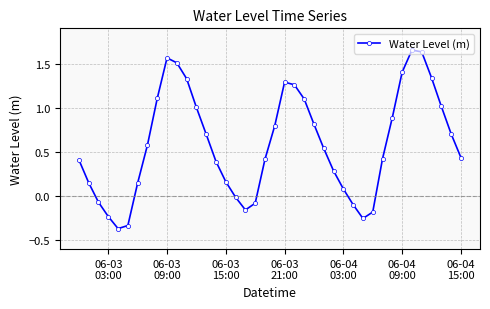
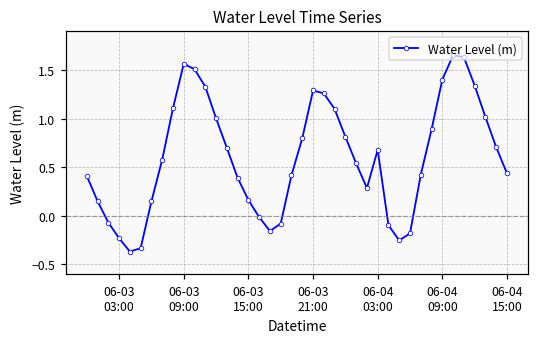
06-04 03:00: 0.1 -> 0.7
